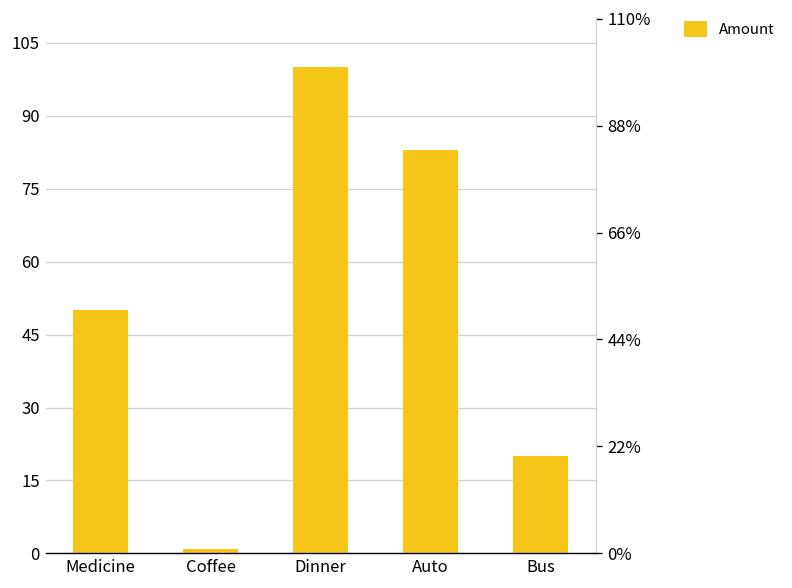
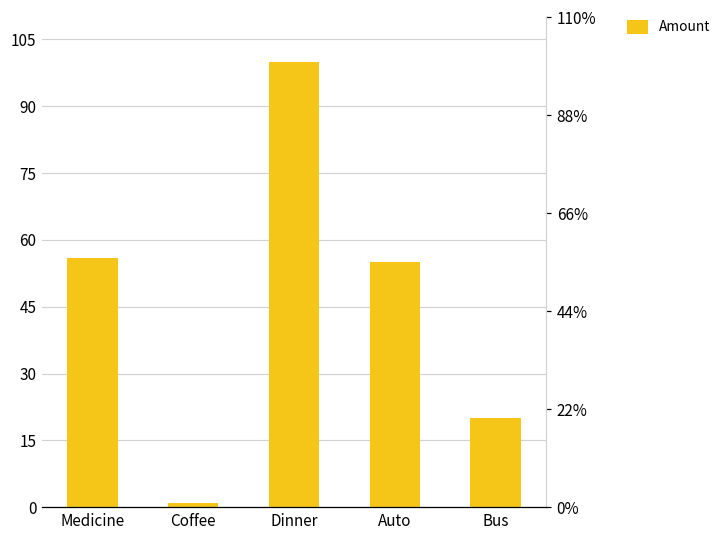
Medicine: 50 -> 56
Auto: 83 -> 55
